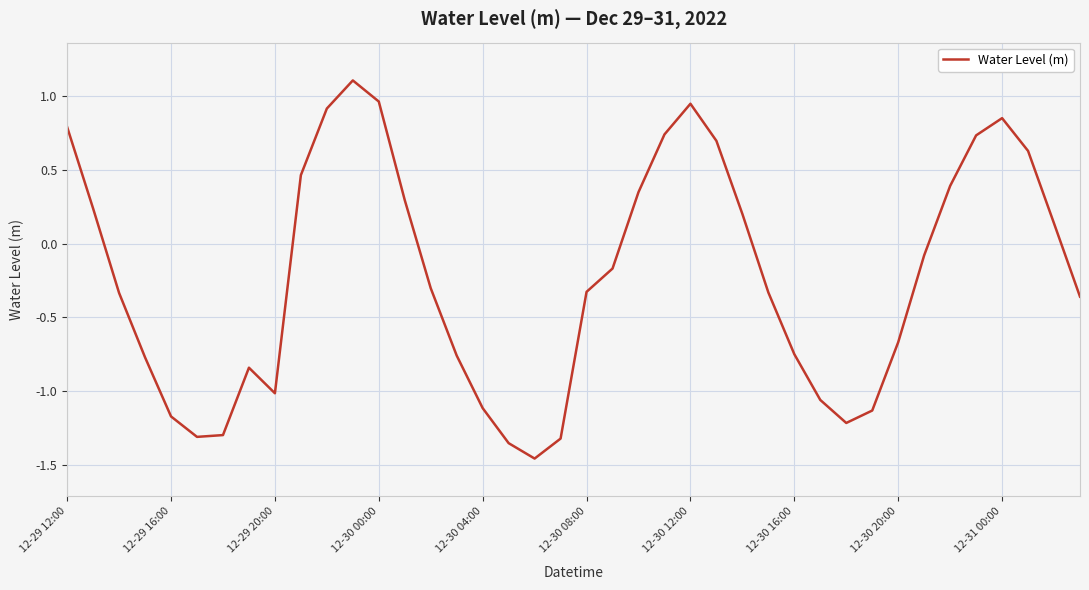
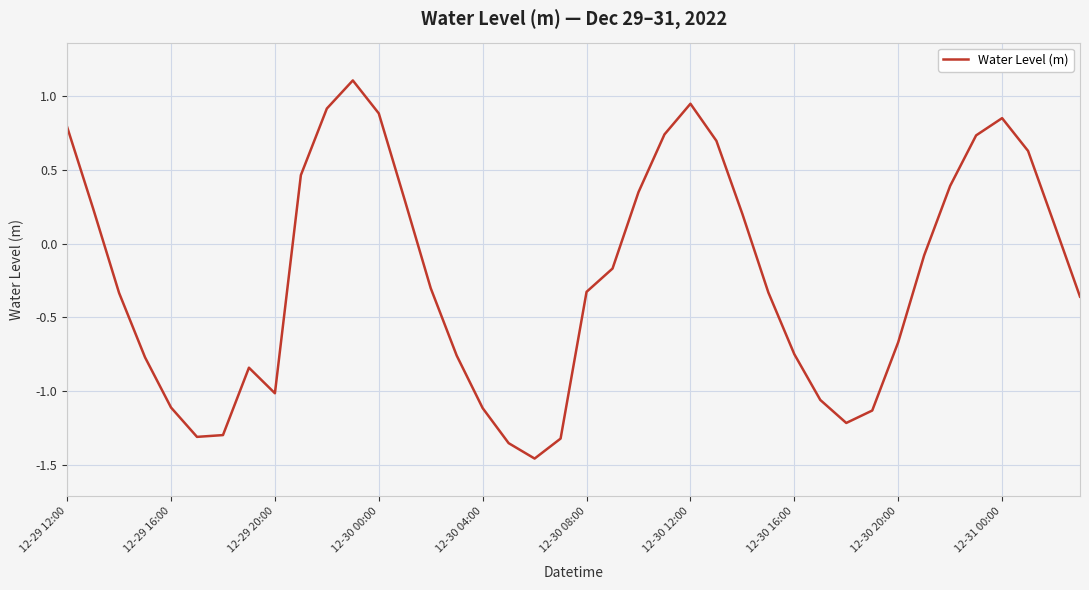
12-29 16:00: -1.17 -> -1.11
12-30 00:00: 0.97 -> 0.88
